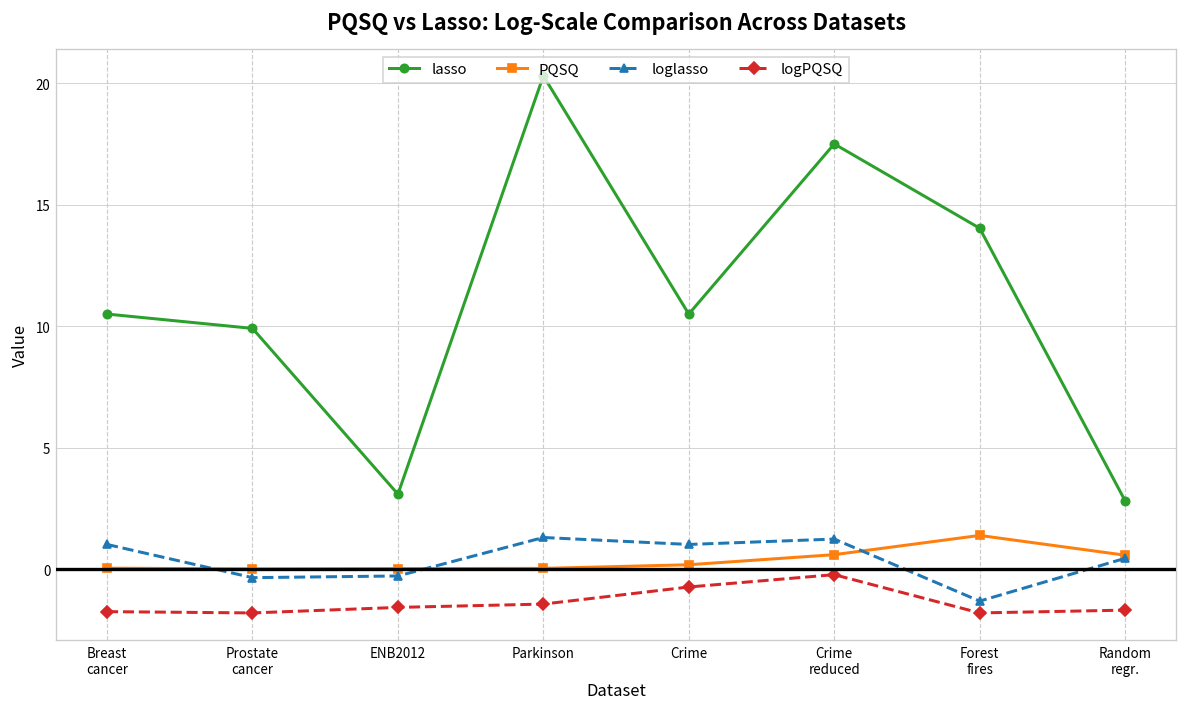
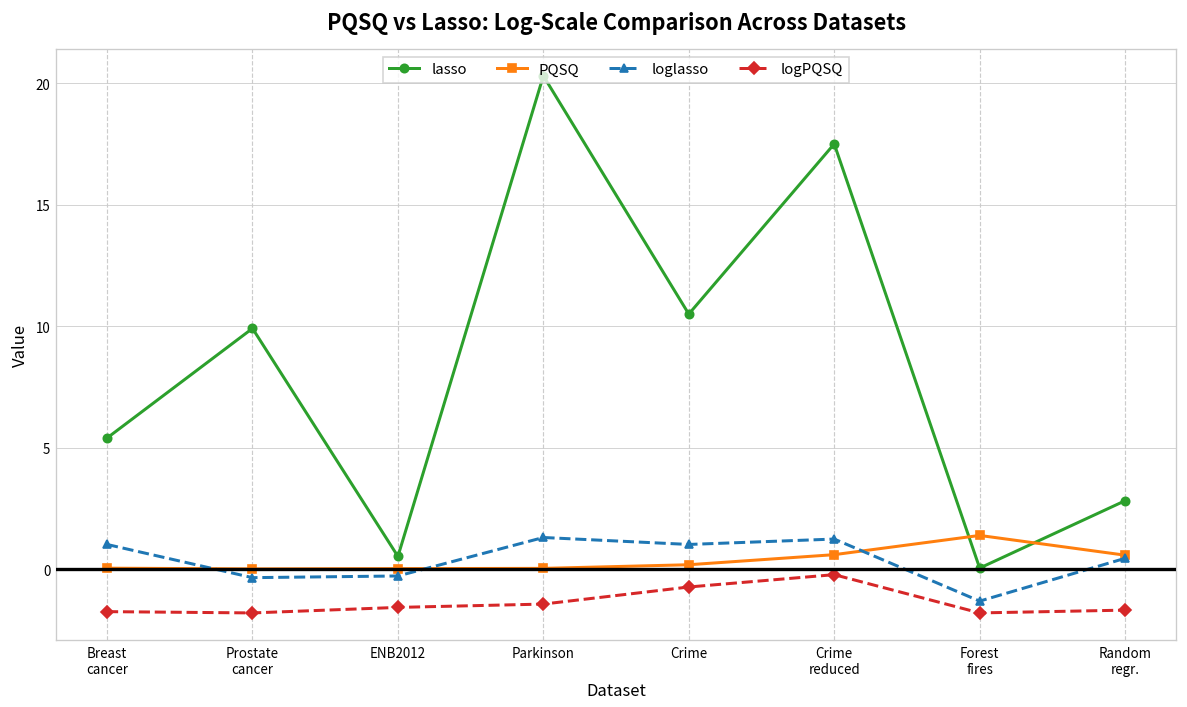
lasso, Breast cancer: 10.5 -> 5.4
lasso, ENB2012: 3.1 -> 0.5
lasso, Forest fires: 14.0 -> 0.0
